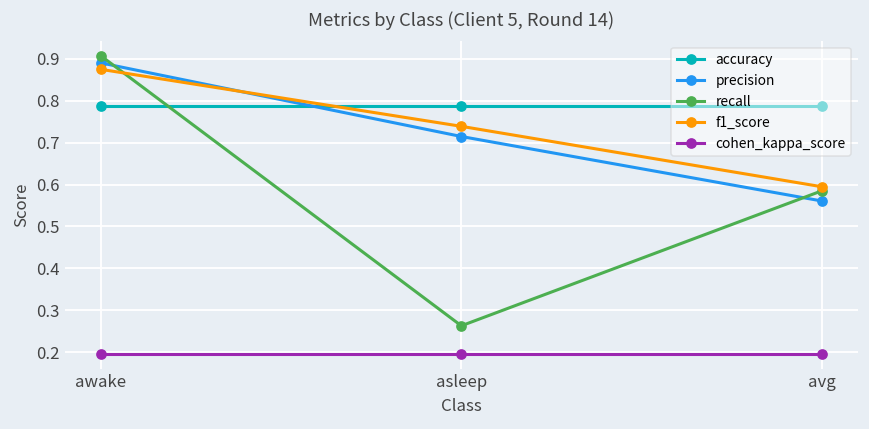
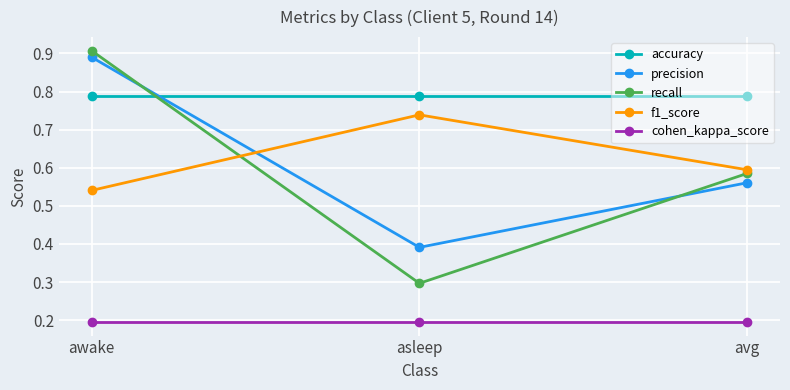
f1_score, awake: 0.87 -> 0.54
precision, asleep: 0.71 -> 0.39
recall, asleep: 0.26 -> 0.30
